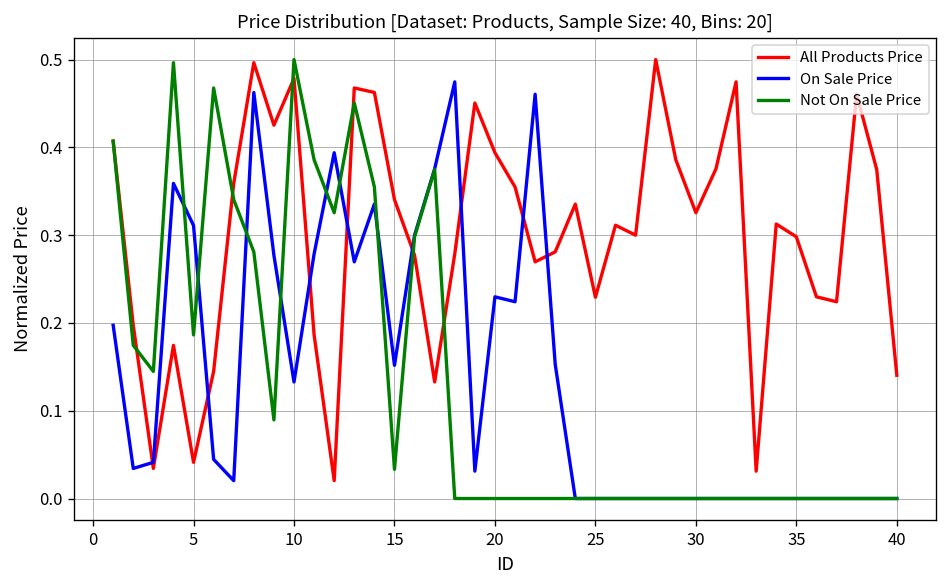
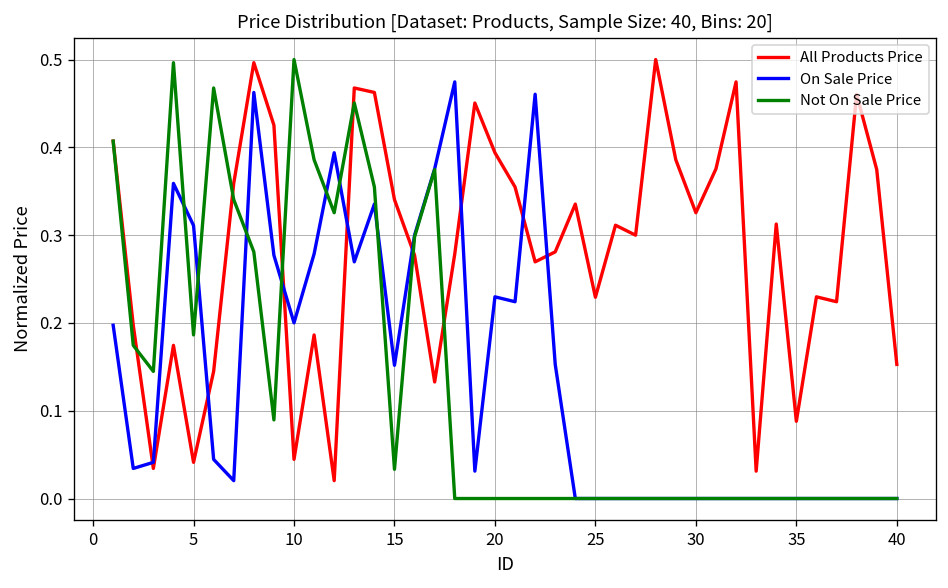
All Products Price, 10: 0.48 -> 0.04
On Sale Price, 10: 0.13 -> 0.20
All Products Price, 35: 0.30 -> 0.09
All Products Price, 40: 0.14 -> 0.15
